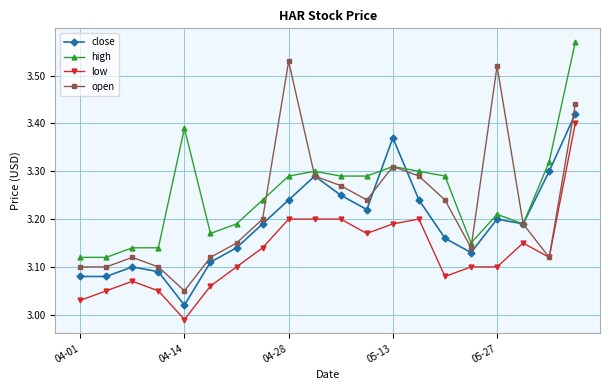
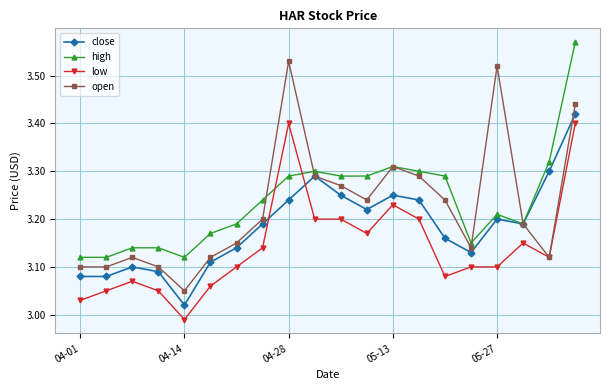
high, 04-14: 3.39 -> 3.12
low, 04-28: 3.2 -> 3.4
close, 05-13: 3.37 -> 3.25
low, 05-13: 3.19 -> 3.23
